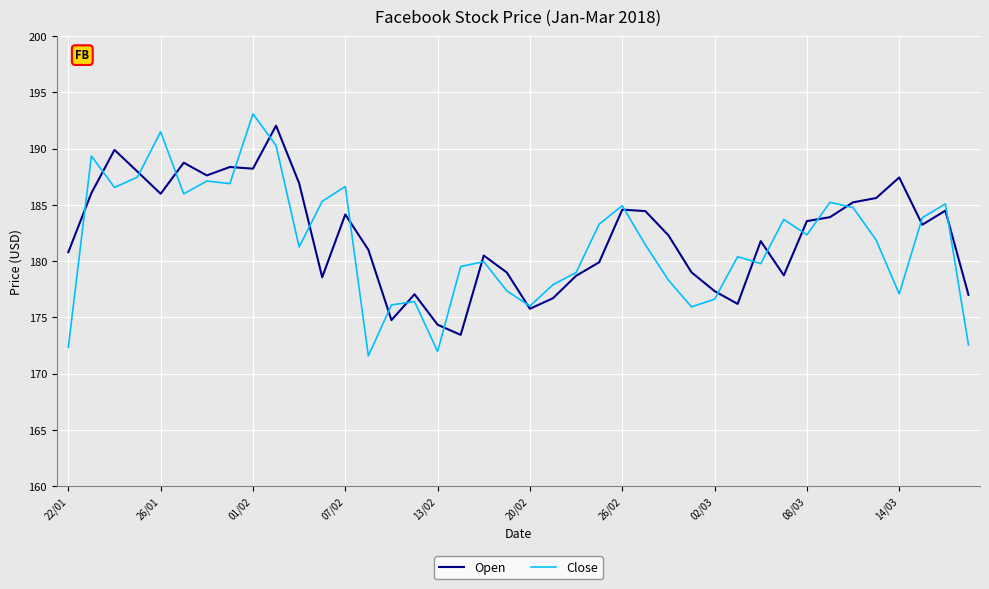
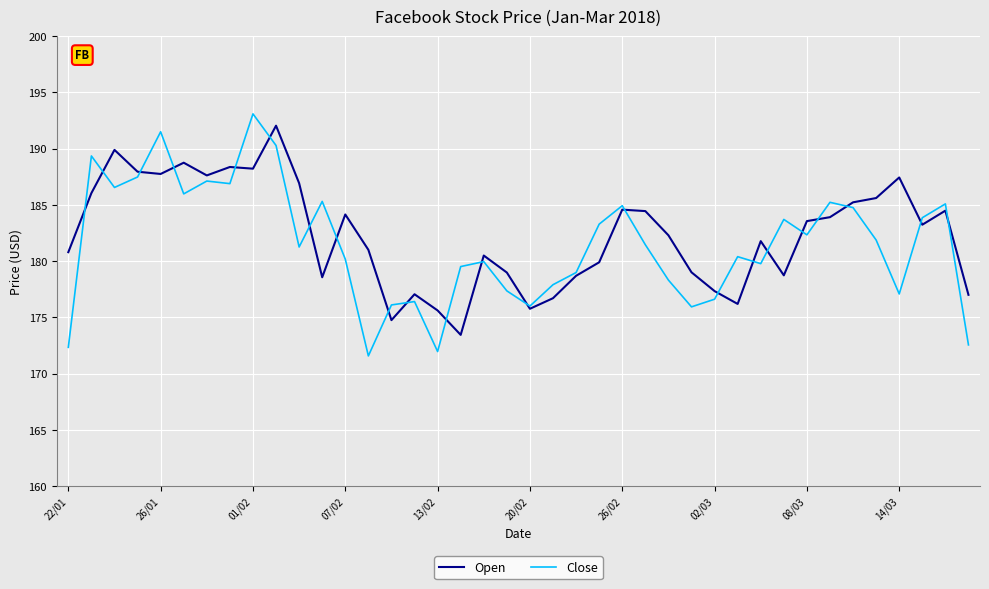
Open, 26/01: 186.0 -> 187.8
Close, 07/02: 186.6 -> 180.2
Open, 13/02: 174.4 -> 175.6
